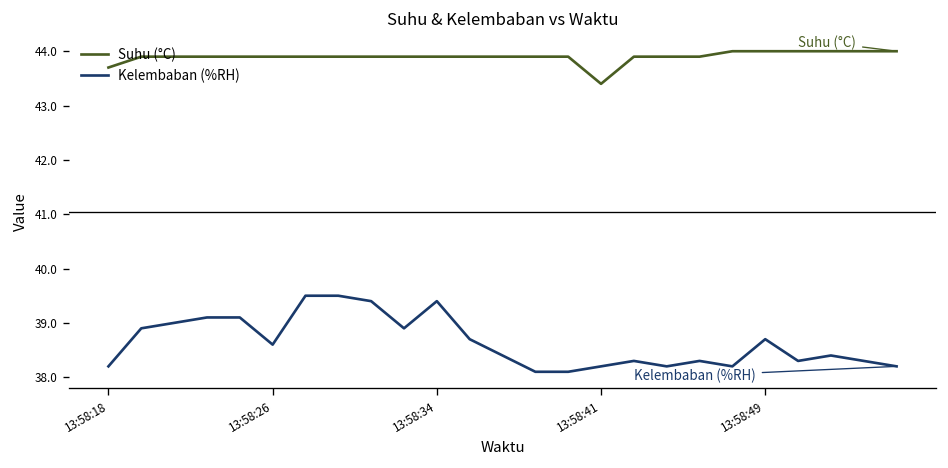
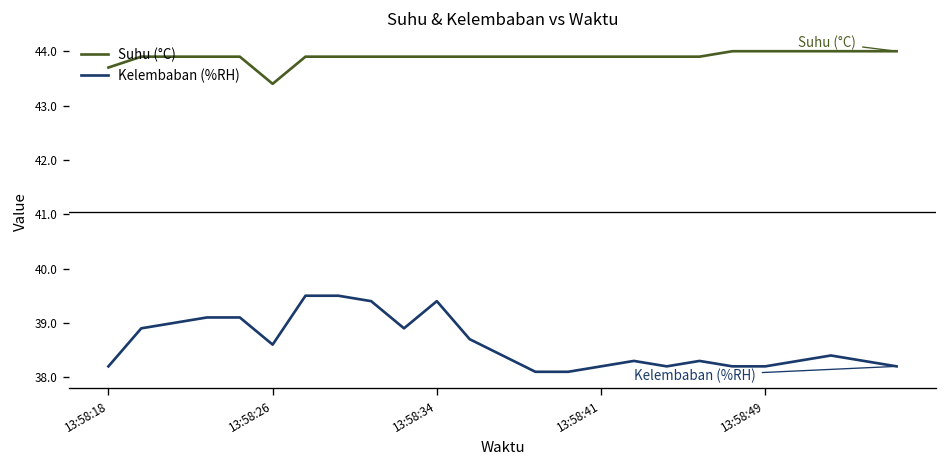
Suhu (°C), 13:58:26: 43.9 -> 43.4
Suhu (°C), 13:58:41: 43.4 -> 43.9
Kelembaban (%RH), 13:58:49: 38.7 -> 38.2
